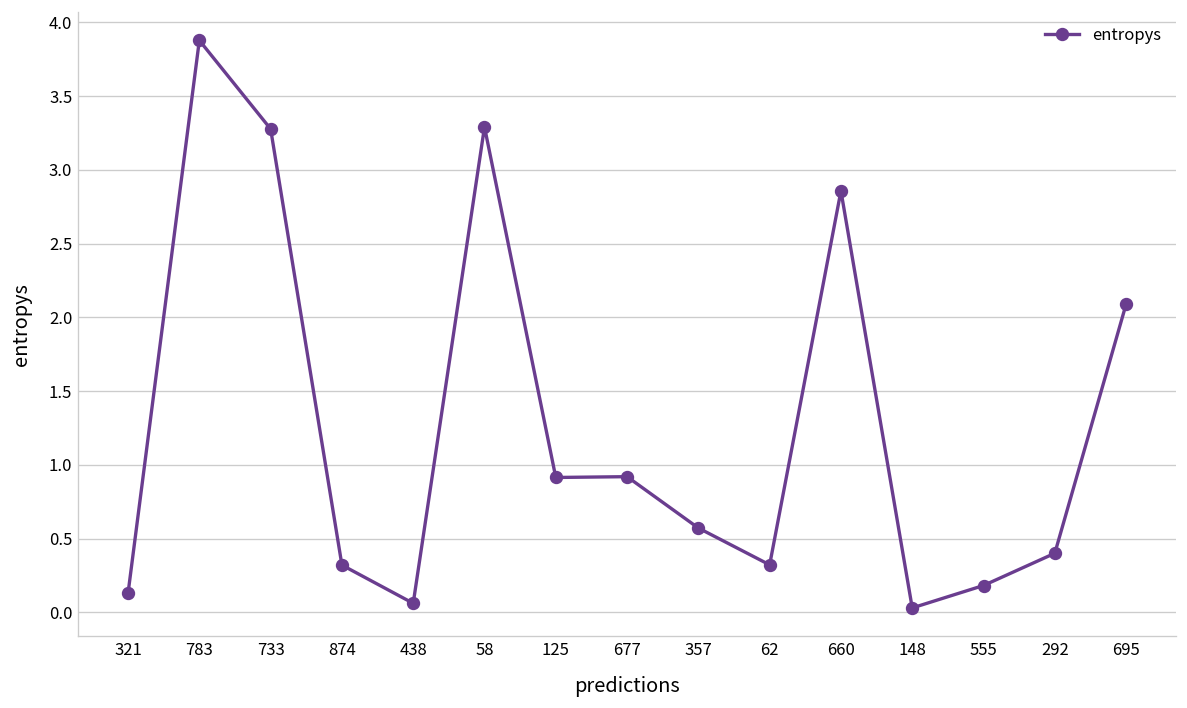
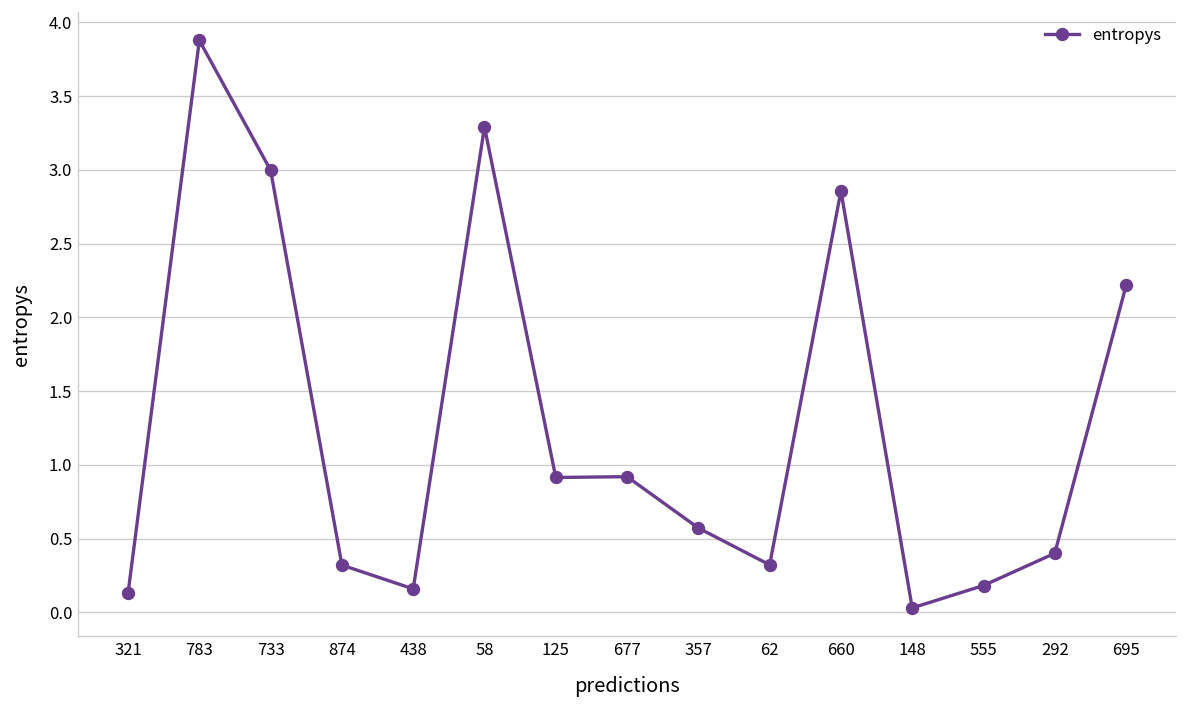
733: 3.28 -> 3.00
438: 0.06 -> 0.16
695: 2.09 -> 2.22
